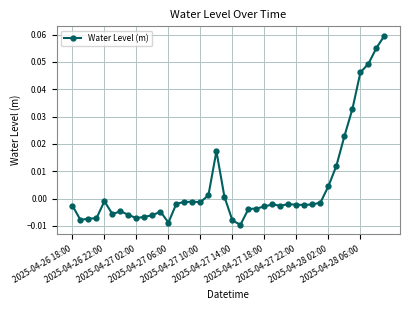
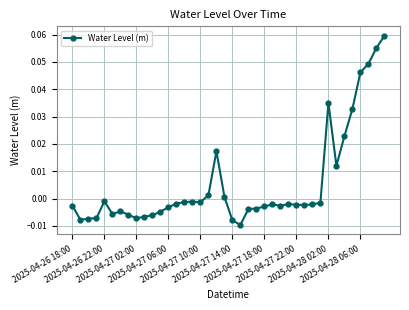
2025-04-27 06:00: -0.009 -> -0.003
2025-04-28 02:00: 0.005 -> 0.035
